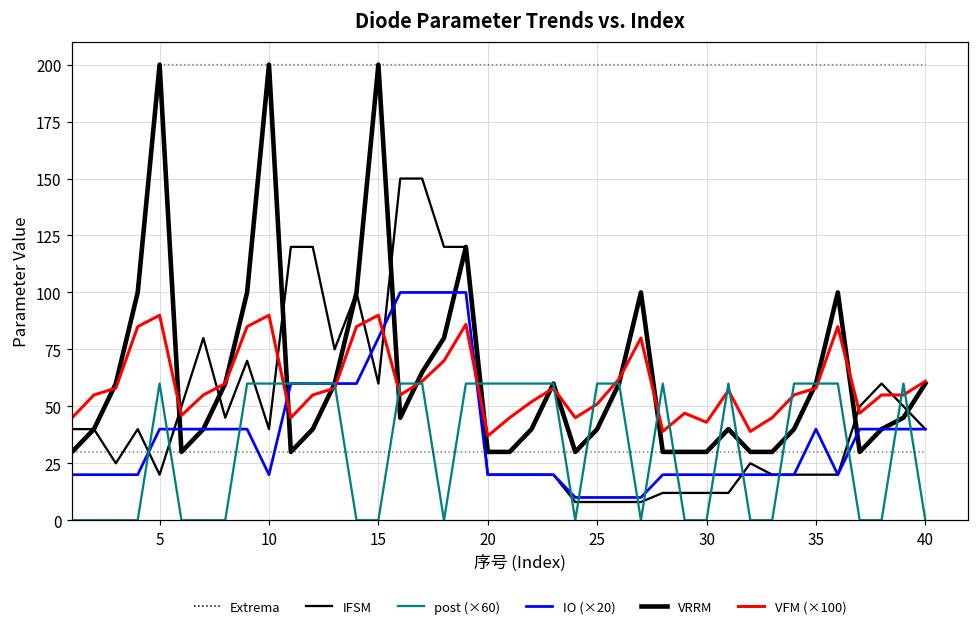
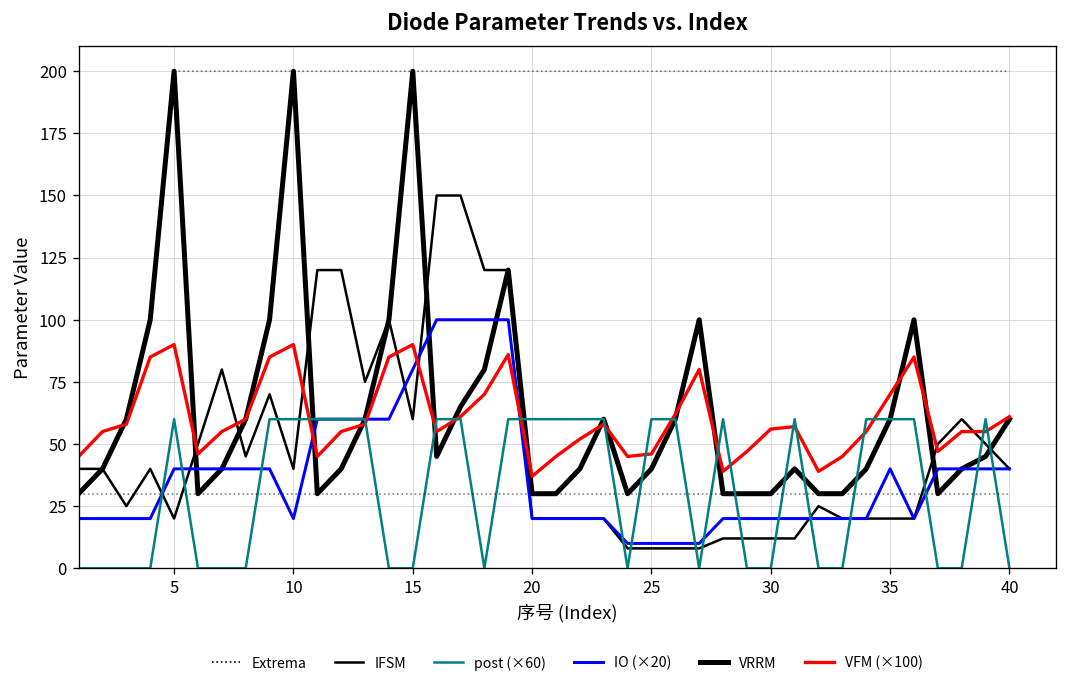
VFM (×100), 25: 51 -> 46
VFM (×100), 30: 43 -> 56
VFM (×100), 35: 58 -> 70
